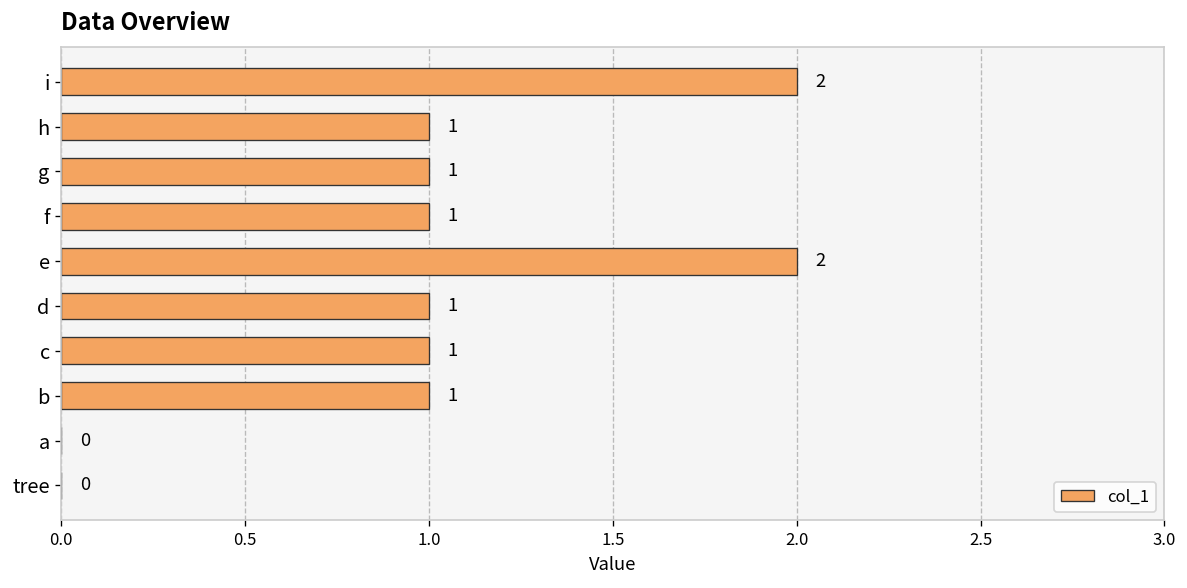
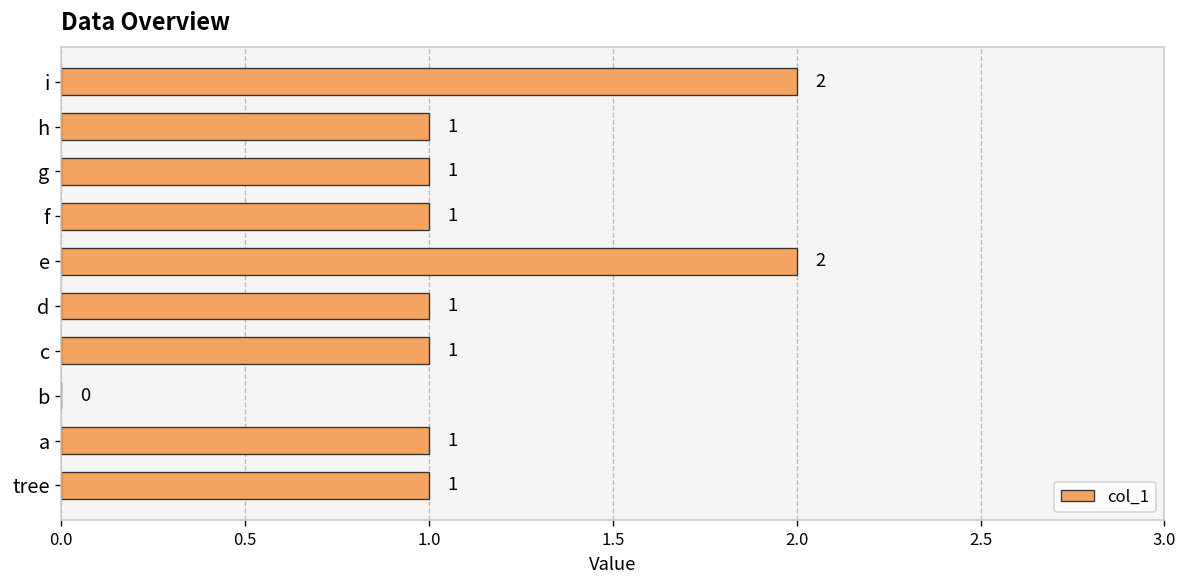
b: 1 -> 0
a: 0 -> 1
tree: 0 -> 1
